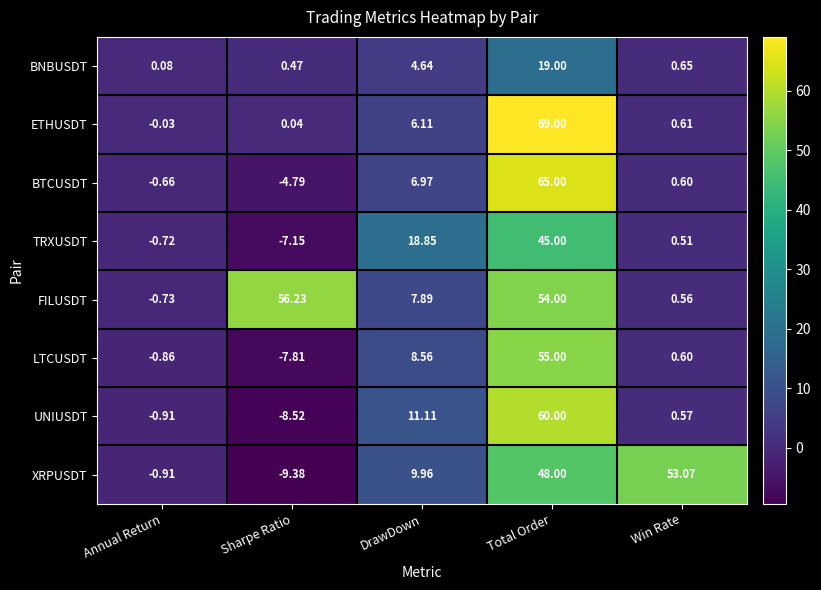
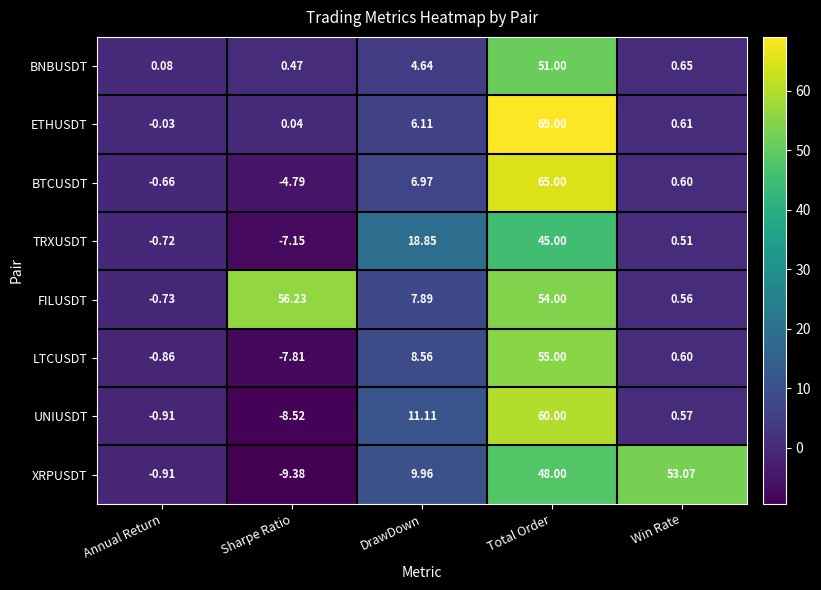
BNBUSDT, Total Order: 19.00 -> 51.00
